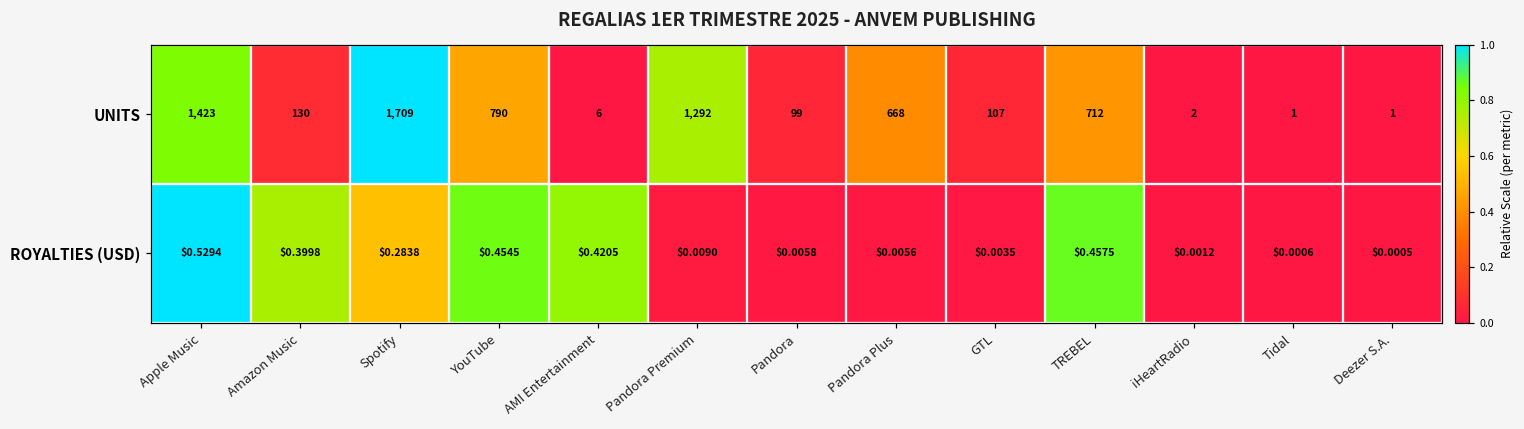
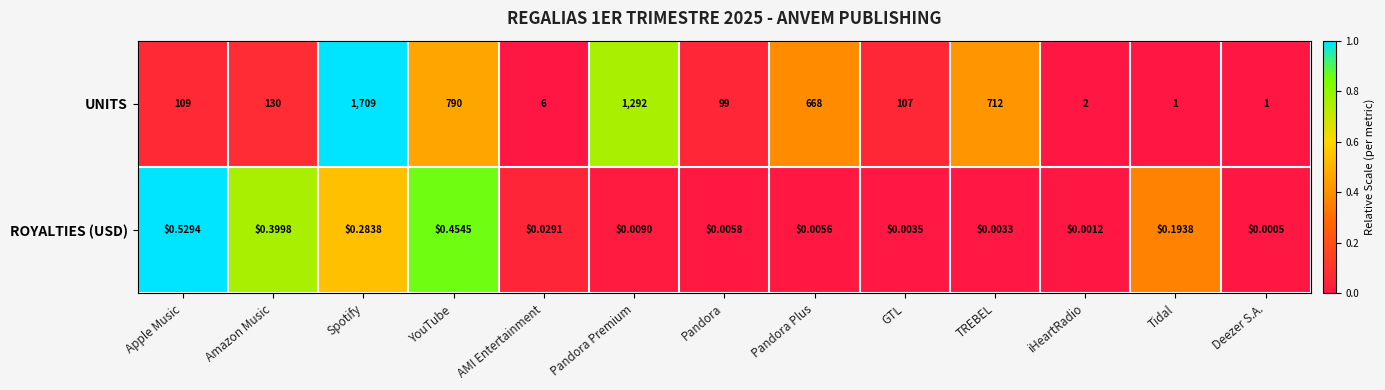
UNITS, Apple Music: 1,423 -> 109
ROYALTIES (USD), AMI Entertainment: $0.4205 -> $0.0291
ROYALTIES (USD), TREBEL: $0.4575 -> $0.0033
ROYALTIES (USD), Tidal: $0.0006 -> $0.1938
